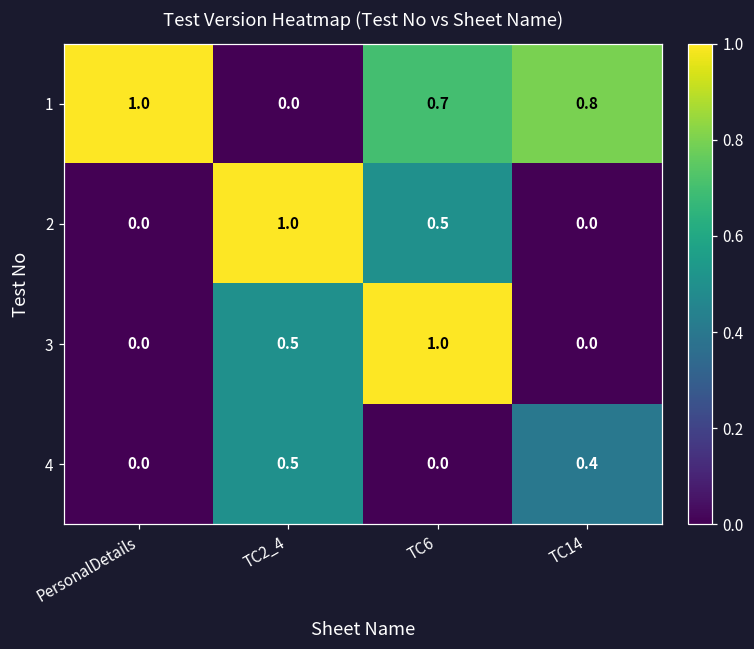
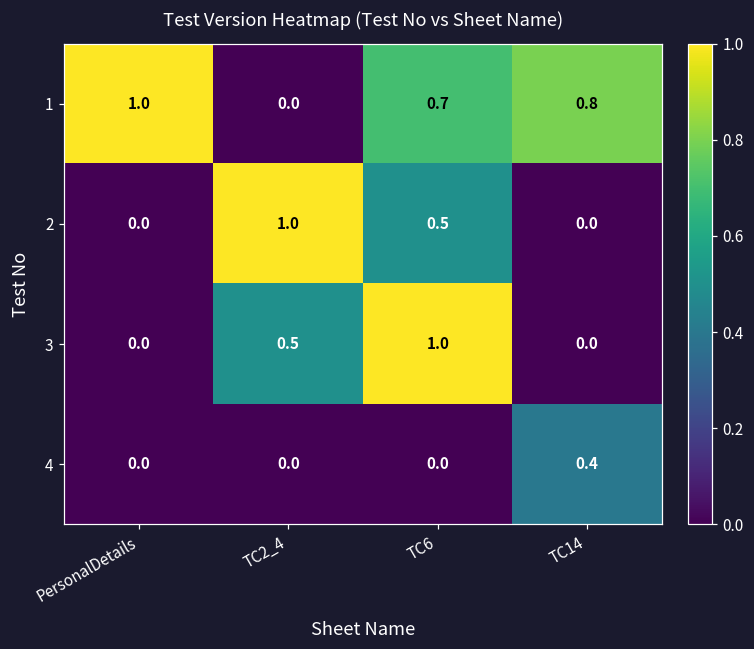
4, TC2_4: 0.5 -> 0.0
